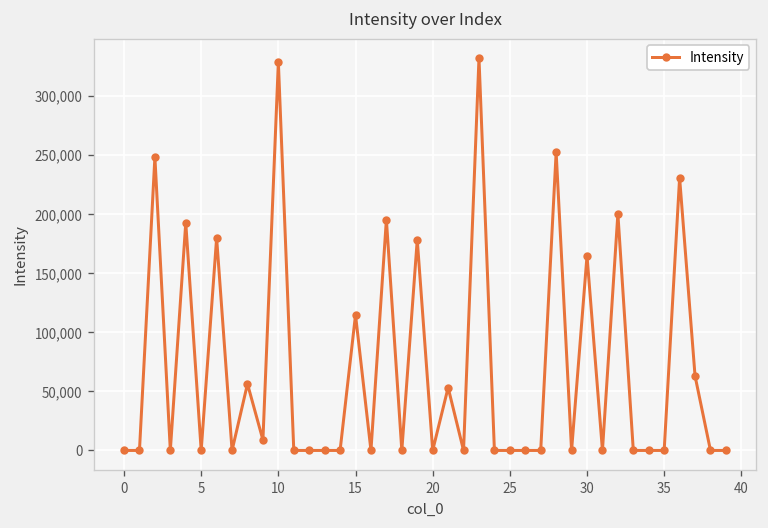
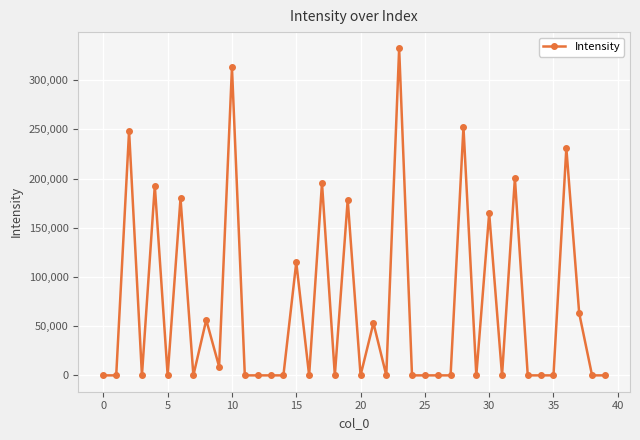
10: 330,000 -> 310,000
